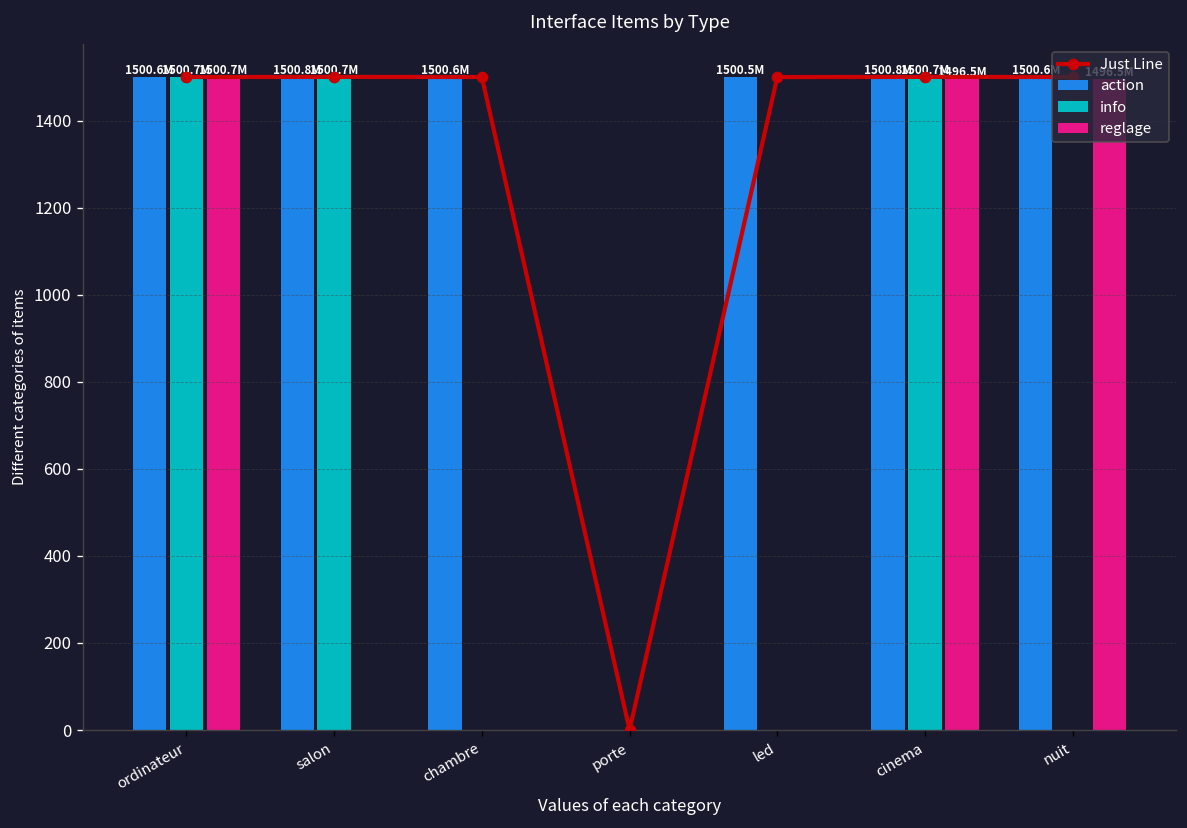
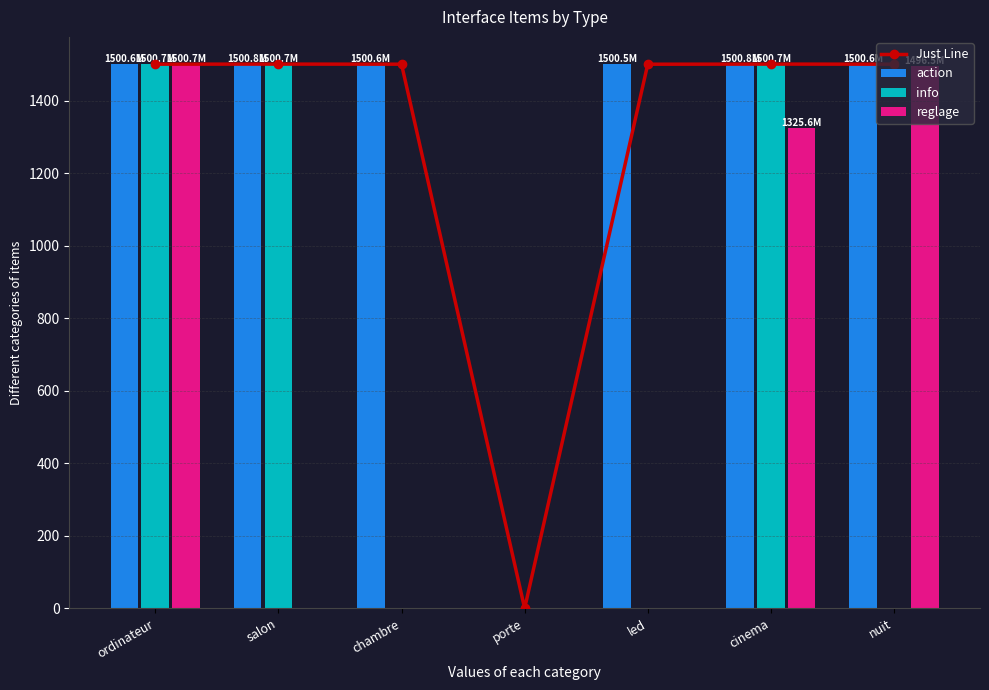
reglage, cinema: 1496.5M -> 1325.6M
